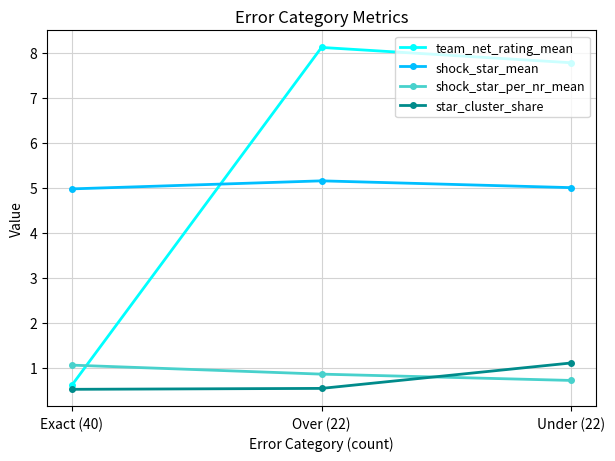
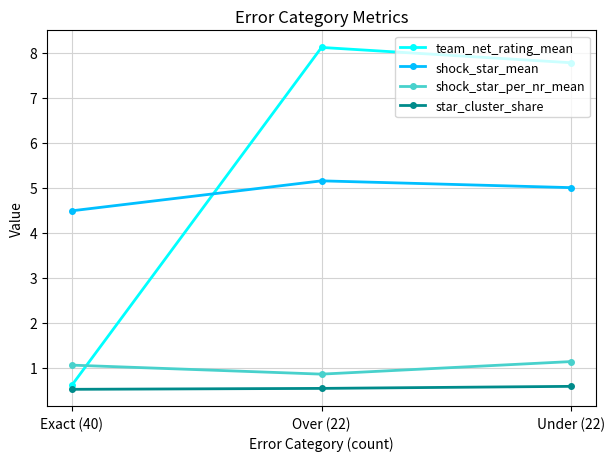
shock_star_mean, Exact (40): 5.0 -> 4.5
shock_star_per_nr_mean, Under (22): 0.7 -> 1.1
star_cluster_share, Under (22): 1.1 -> 0.6
